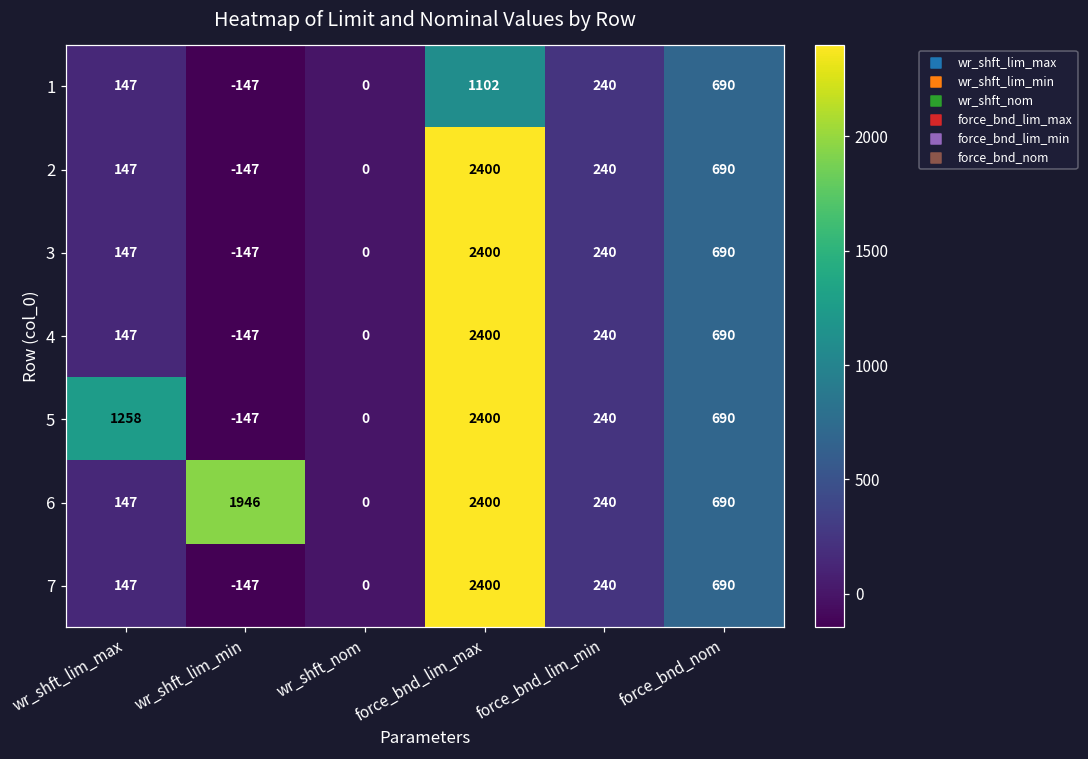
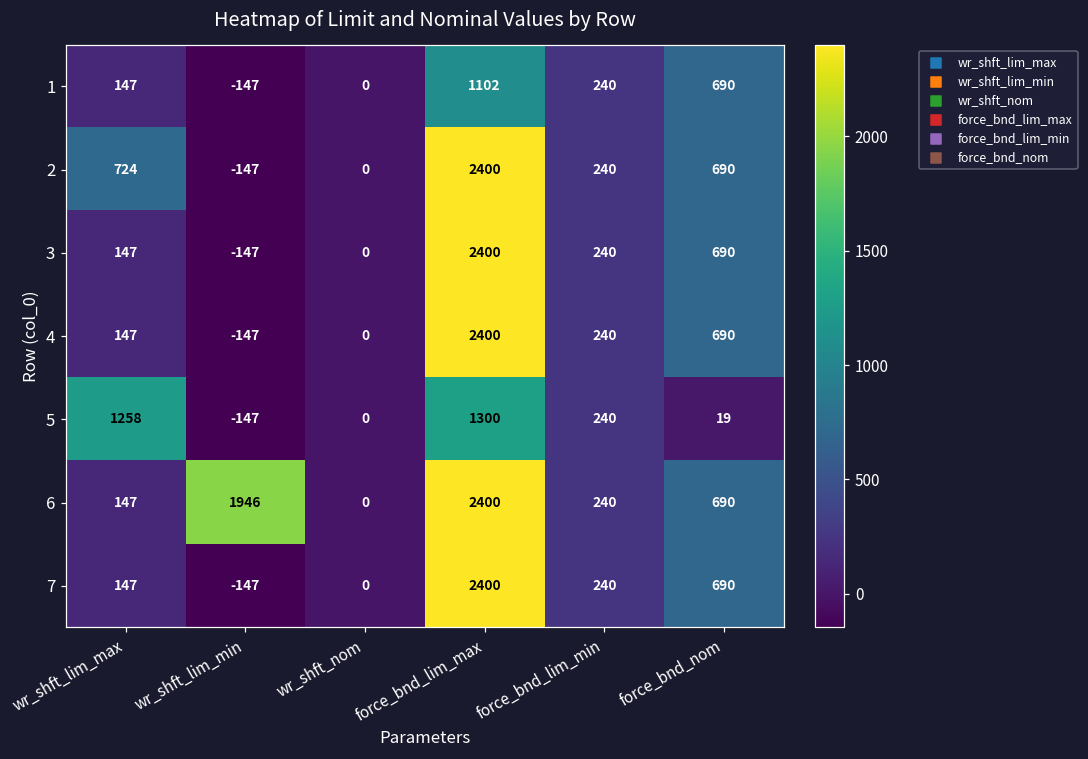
2, wr_shft_lim_max: 147 -> 724
5, force_bnd_lim_max: 2400 -> 1300
5, force_bnd_nom: 690 -> 19
